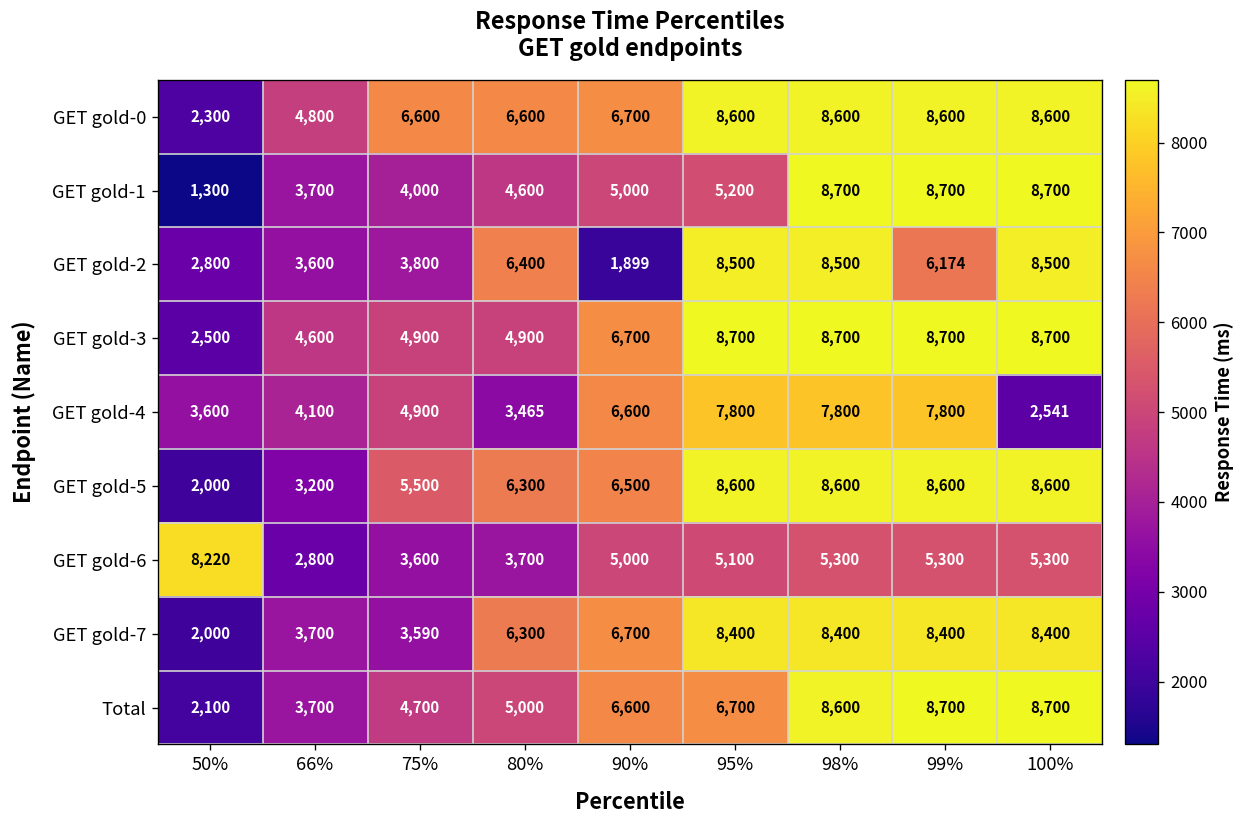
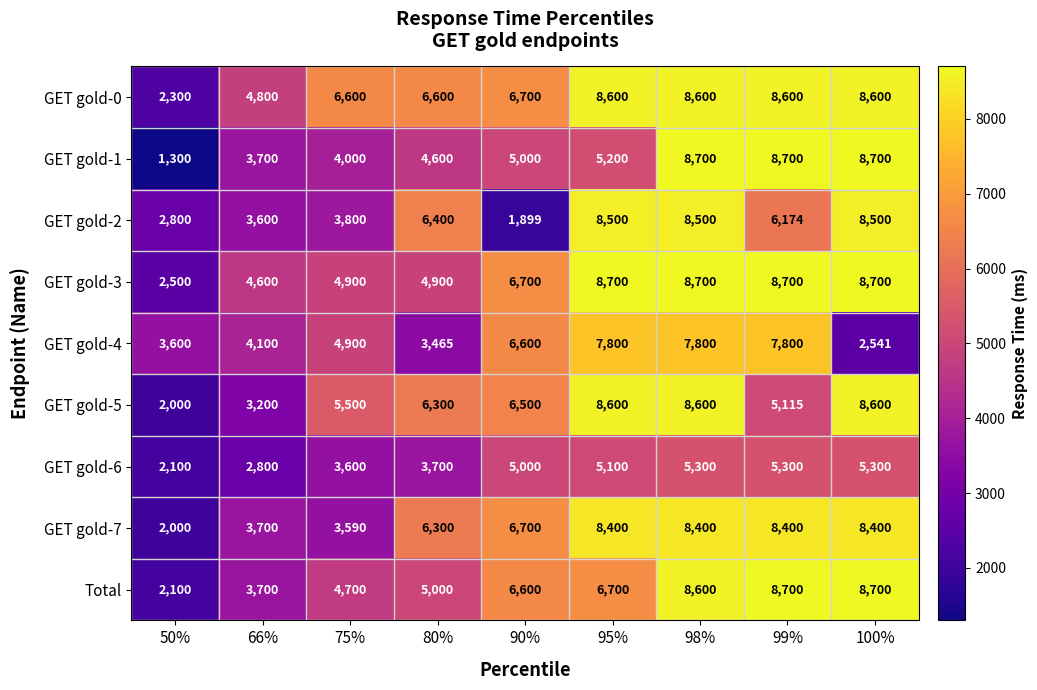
GET gold-5, 99%: 8,600 -> 5,115
GET gold-6, 50%: 8,220 -> 2,100
